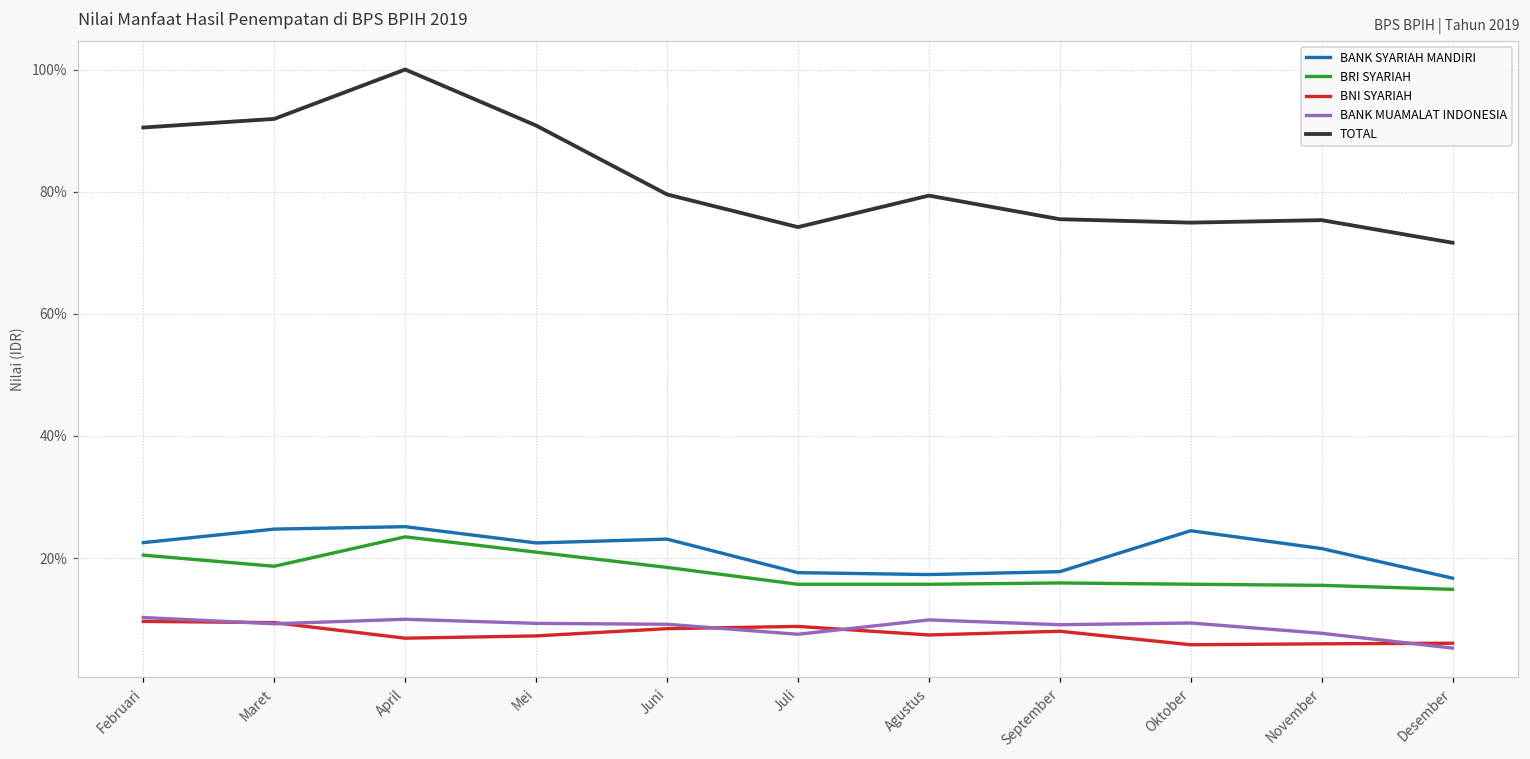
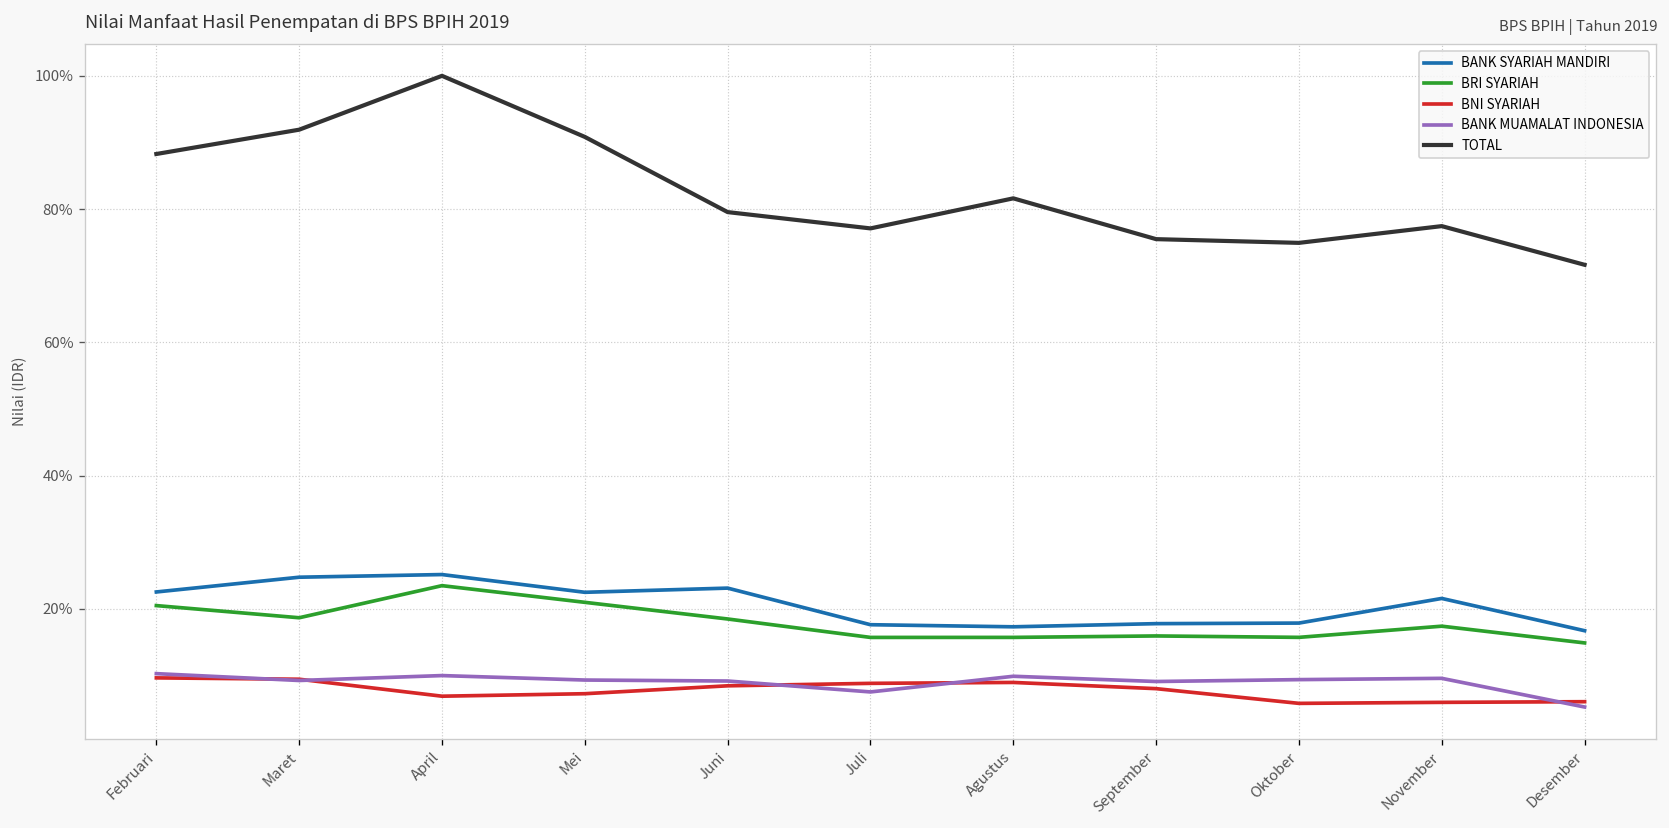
TOTAL, Februari: 91% -> 88%
TOTAL, Juli: 74% -> 77%
BNI SYARIAH, Agustus: 7% -> 9%
TOTAL, Agustus: 79% -> 82%
BANK SYARIAH MANDIRI, Oktober: 24% -> 18%
BRI SYARIAH, November: 16% -> 17%
BANK MUAMALAT INDONESIA, November: 8% -> 10%
TOTAL, November: 75% -> 77%
